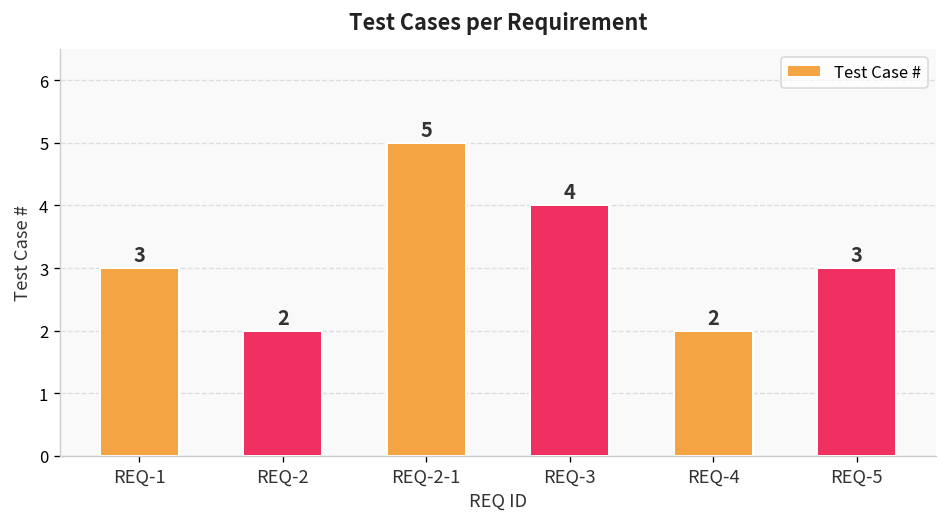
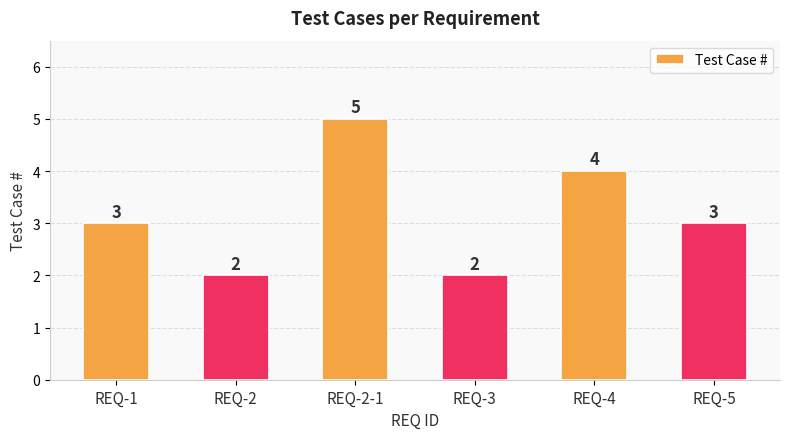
REQ-3: 4 -> 2
REQ-4: 2 -> 4
